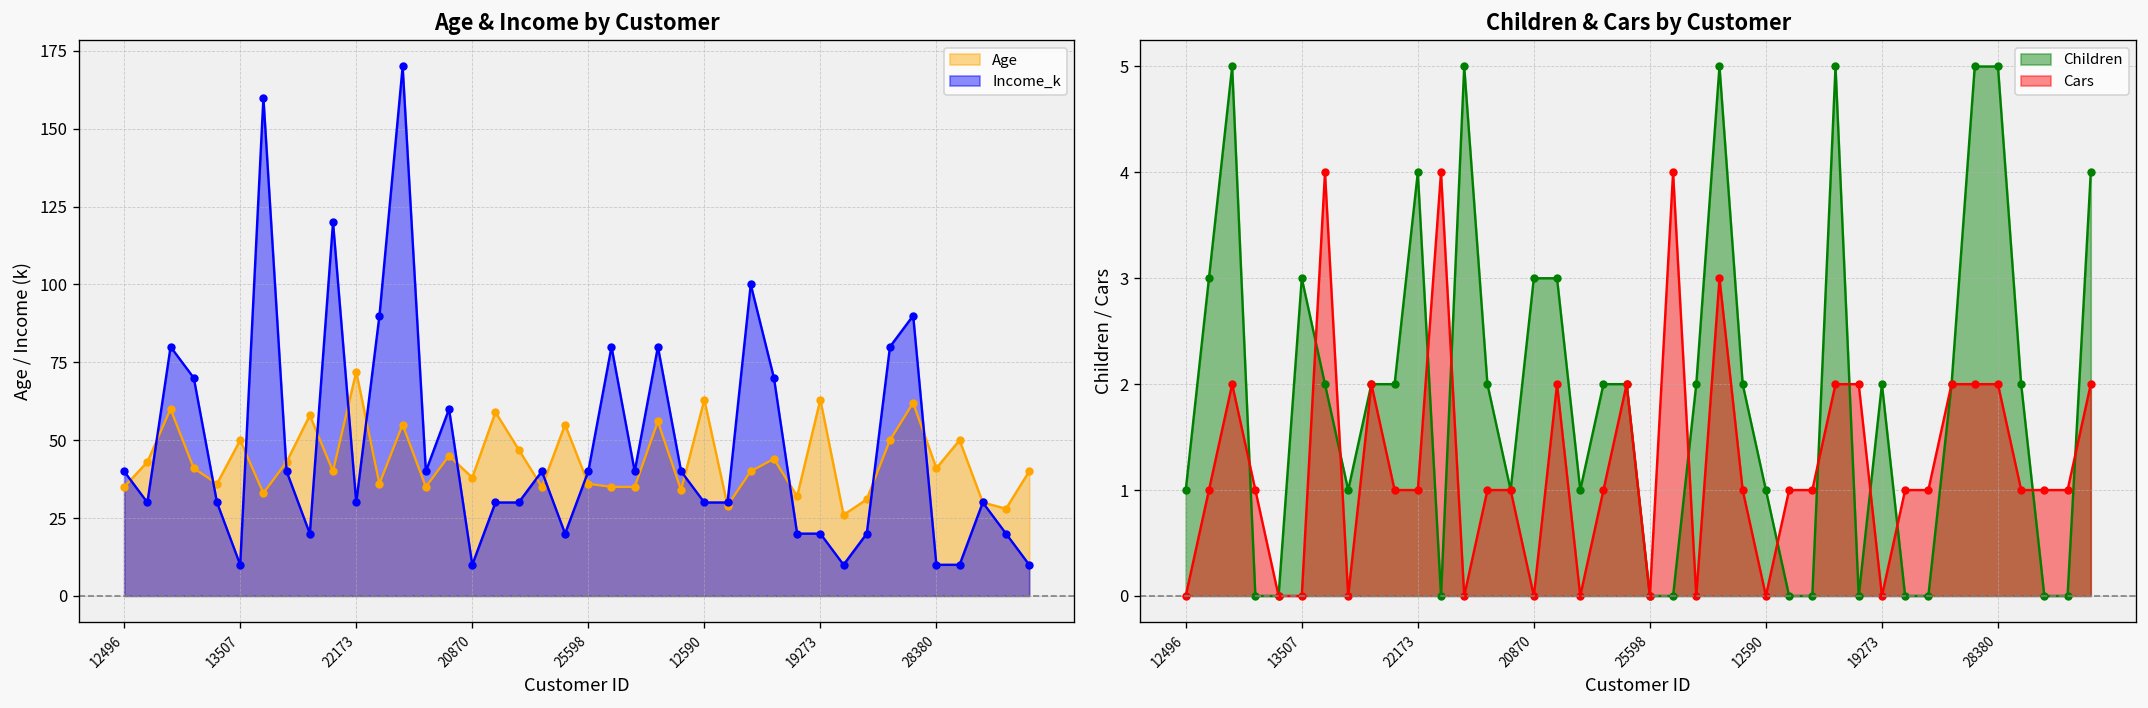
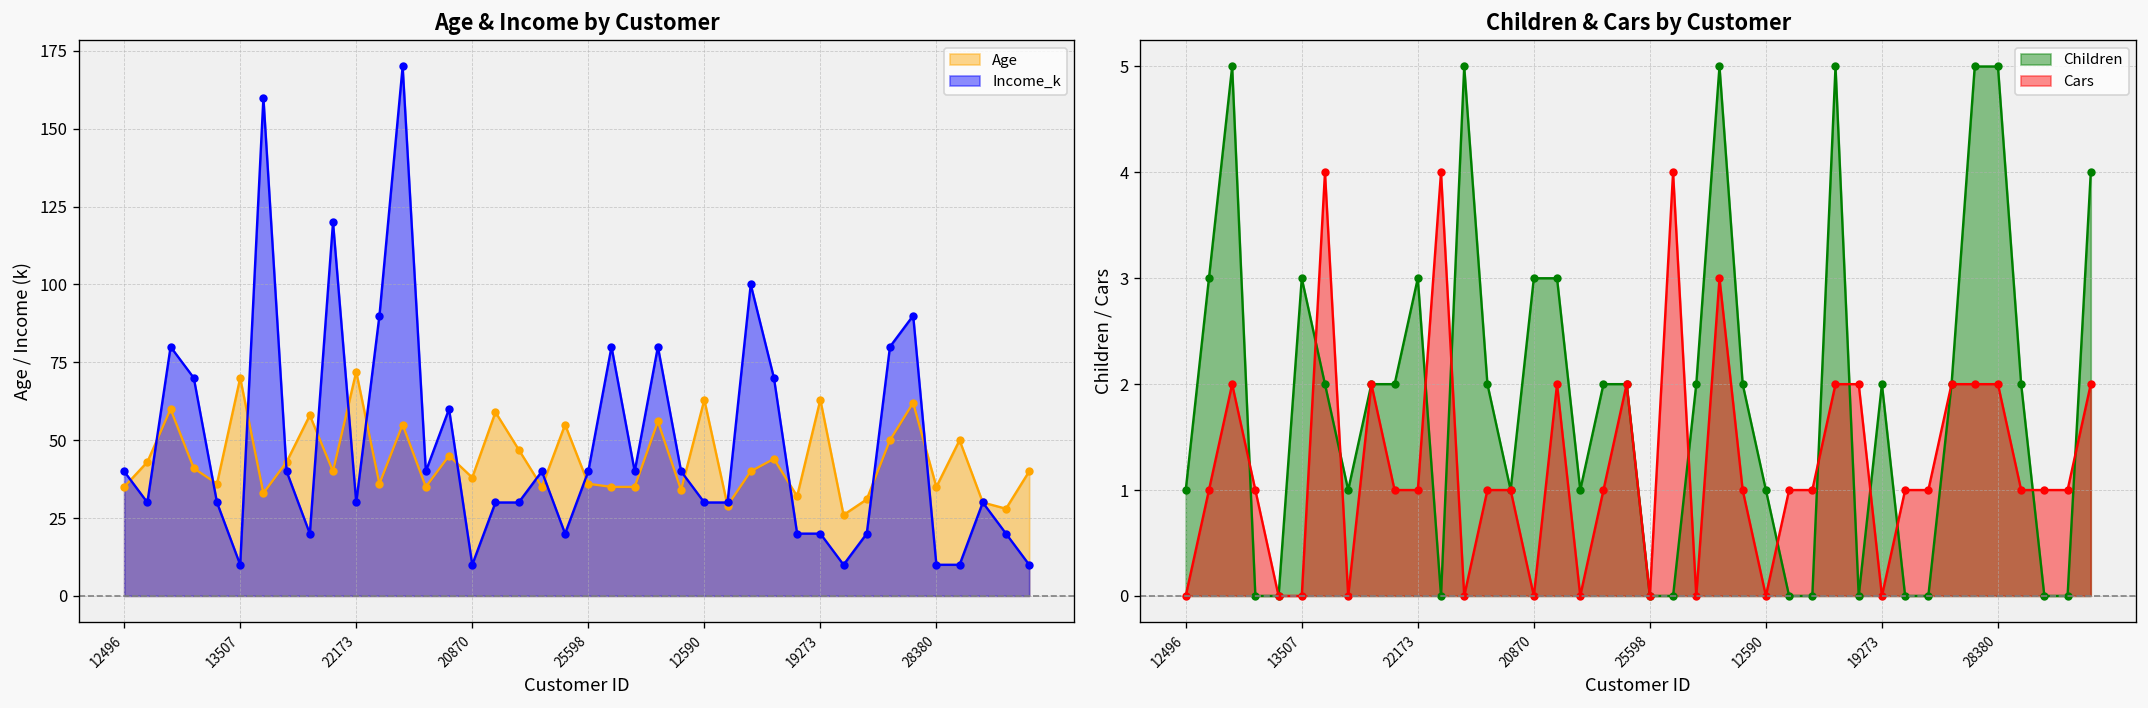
Age & Income by Customer, Age, 13507: 50 -> 70
Age & Income by Customer, Age, 28380: 41 -> 35
Children & Cars by Customer, Children, 22173: 4 -> 3
